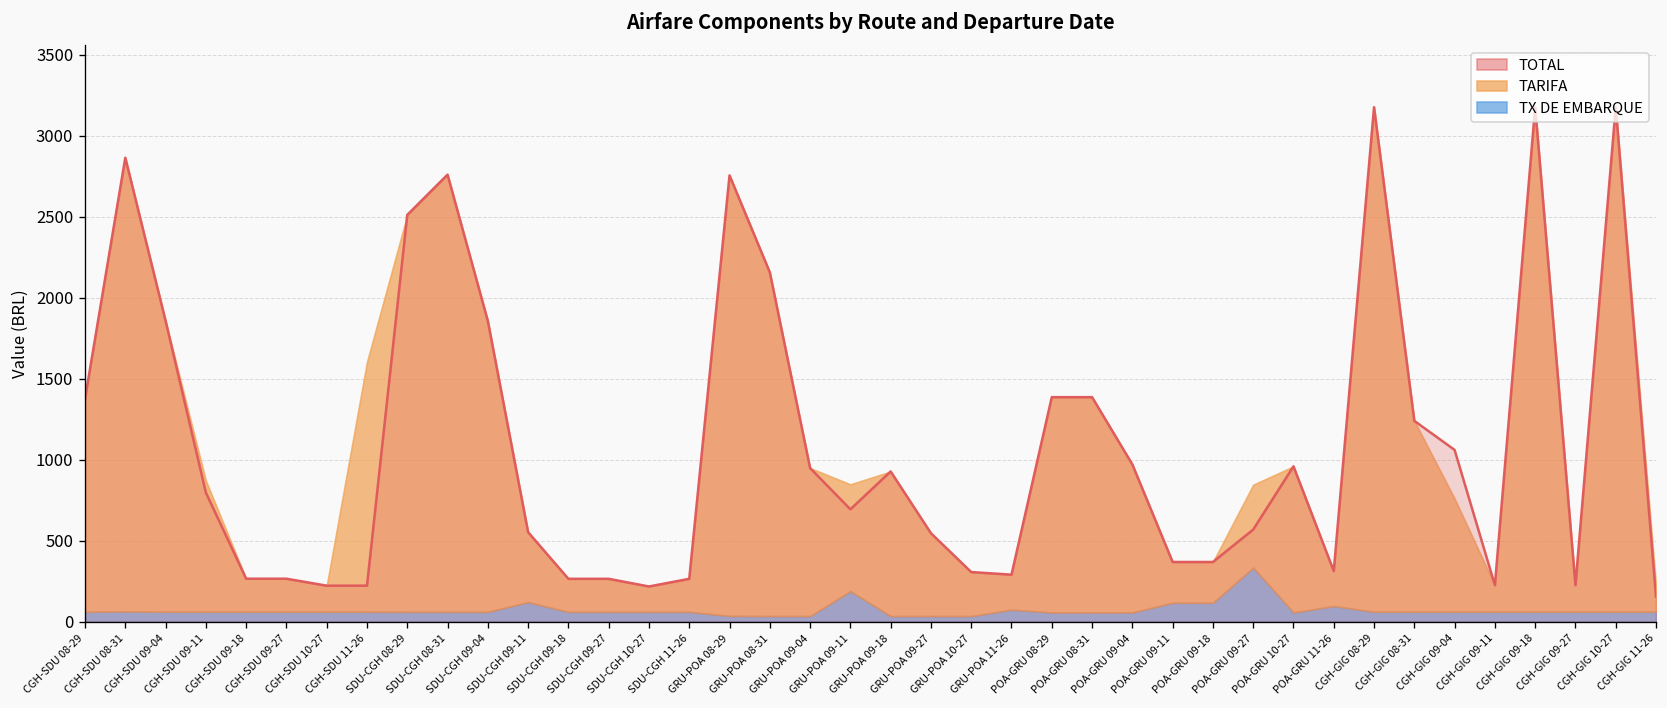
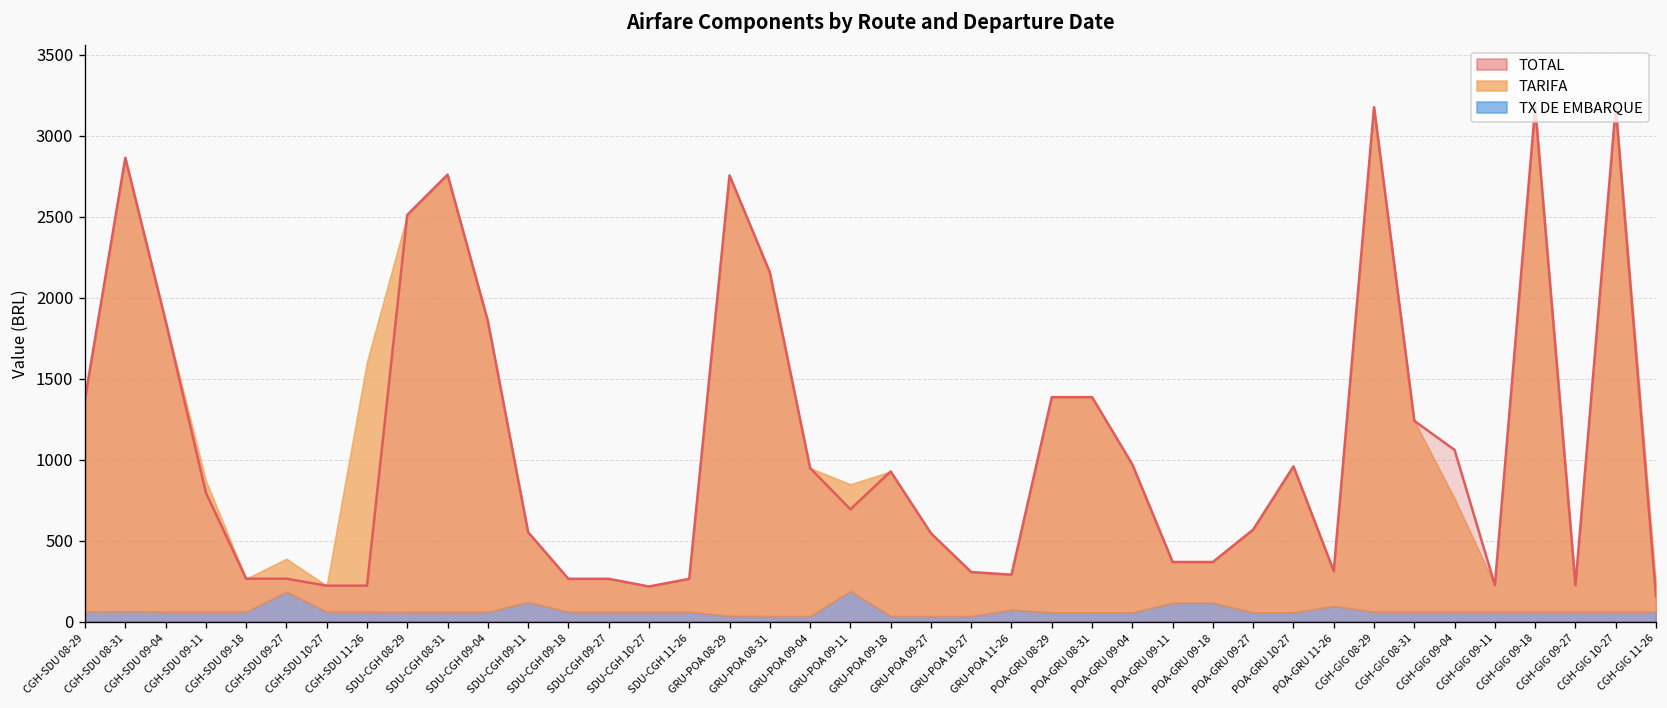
TX DE EMBARQUE, CGH-SDU 09-27: 60 -> 180
TX DE EMBARQUE, POA-GRU 09-27: 330 -> 60
